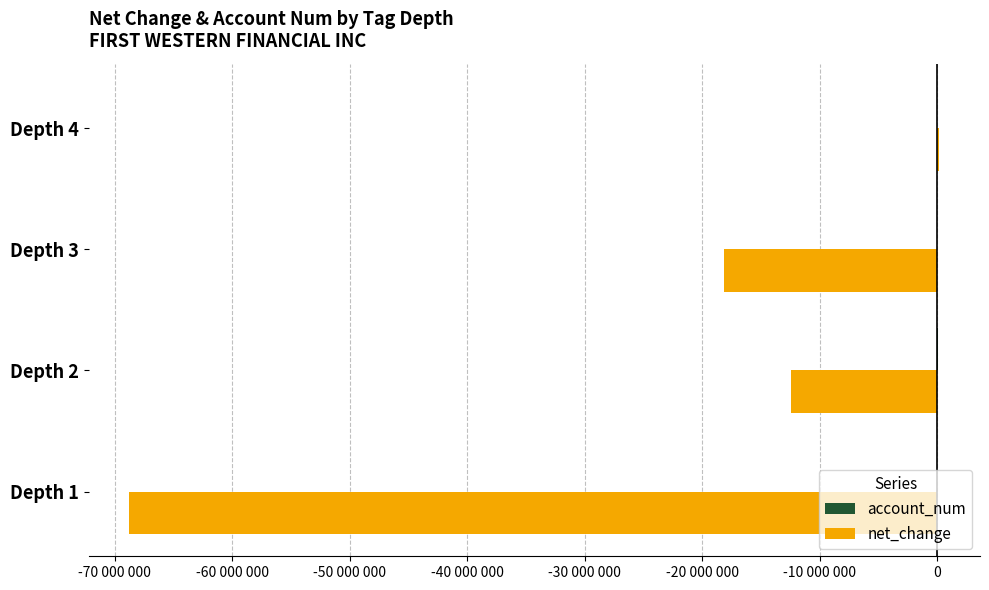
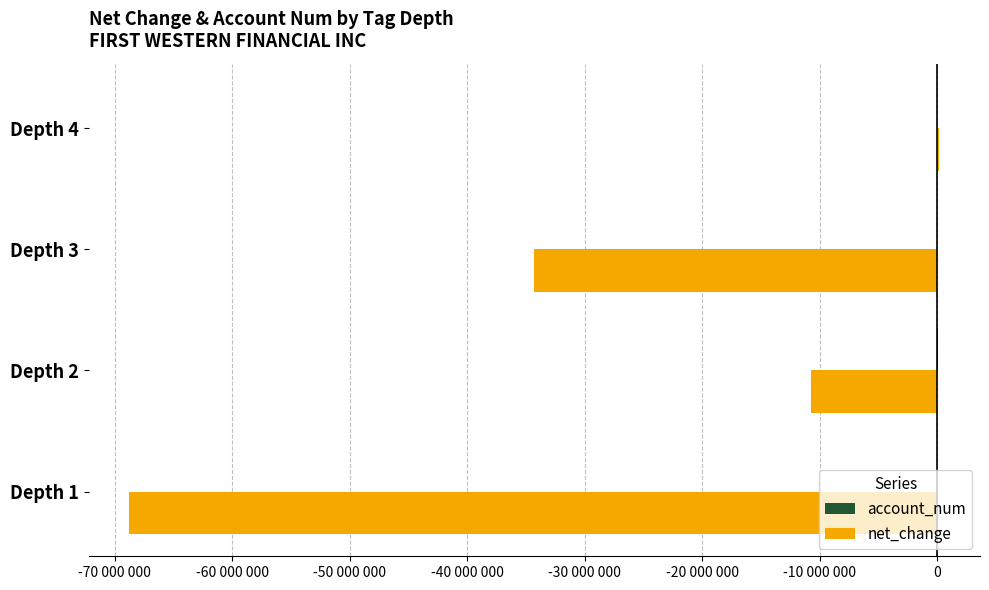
net_change, Depth 3: -18100000 -> -34300000
net_change, Depth 2: -12500000 -> -10700000
